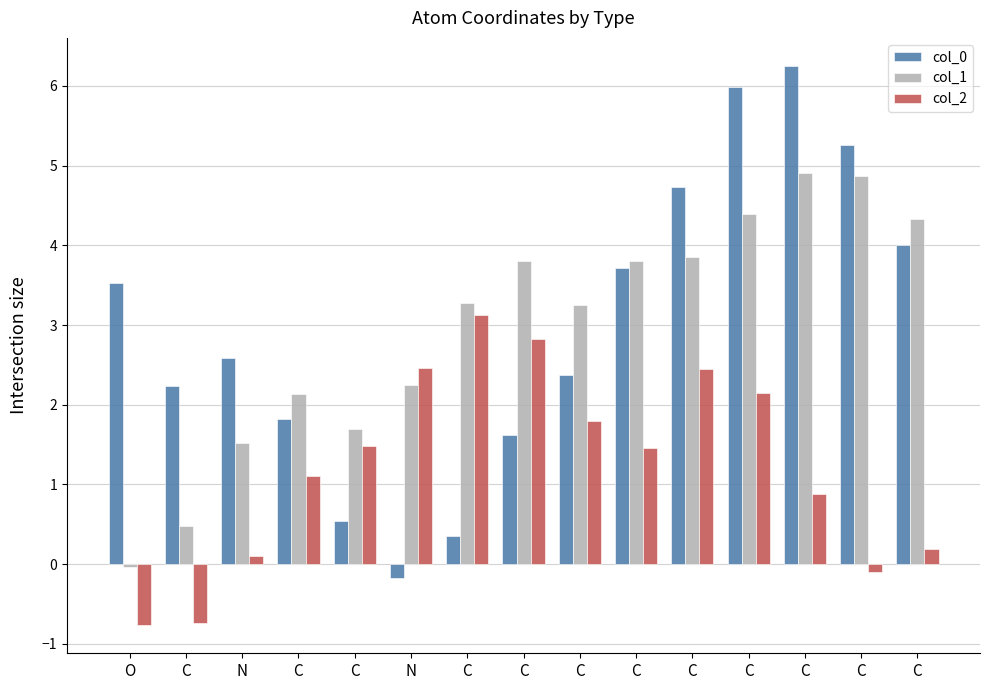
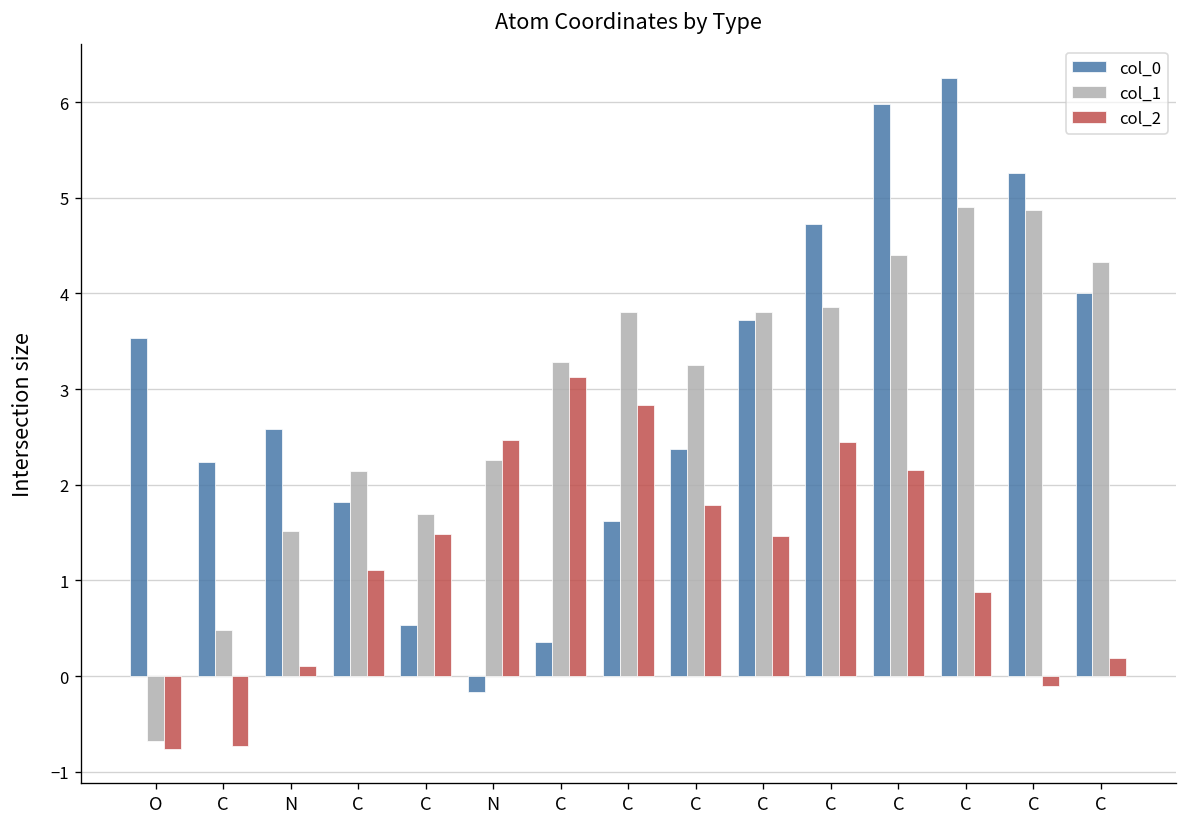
col_1, O: 0.0 -> -0.7
